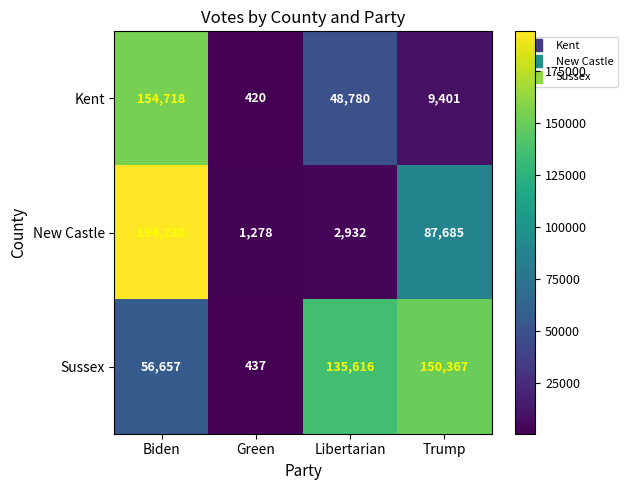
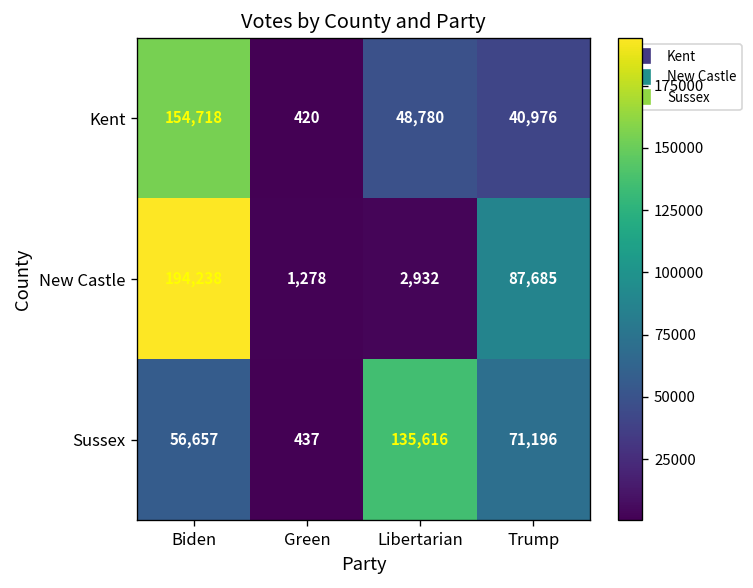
Kent, Trump: 9,401 -> 40,976
Sussex, Trump: 150,367 -> 71,196
